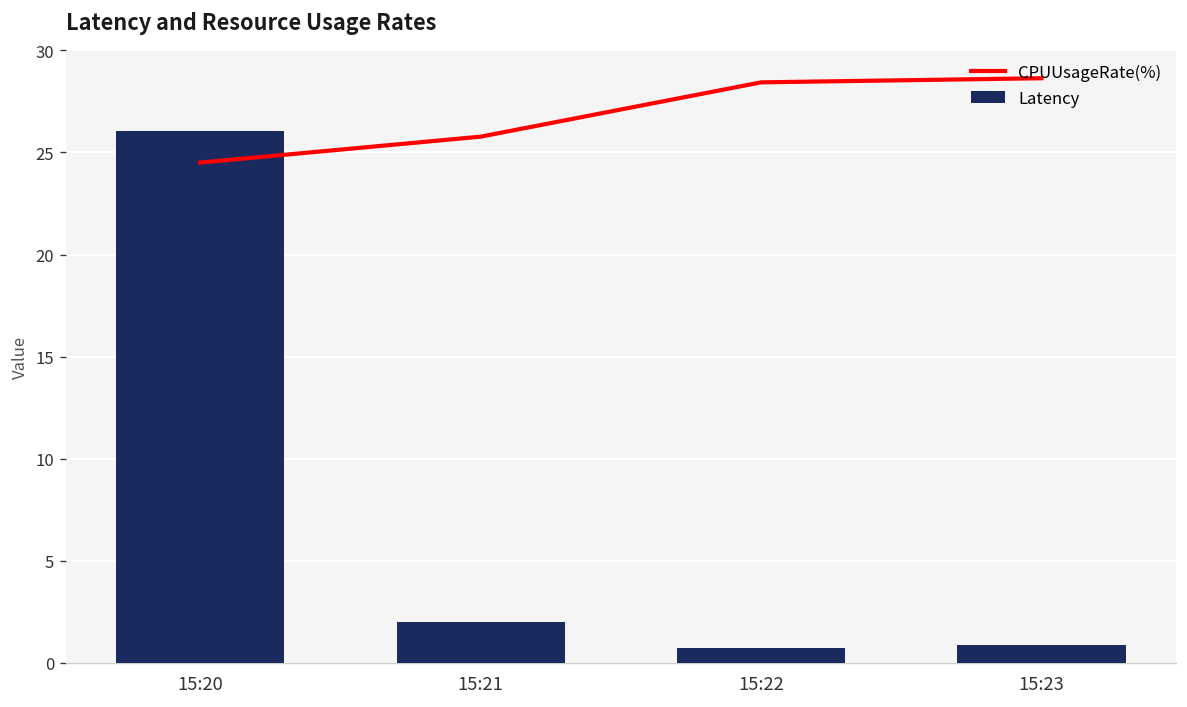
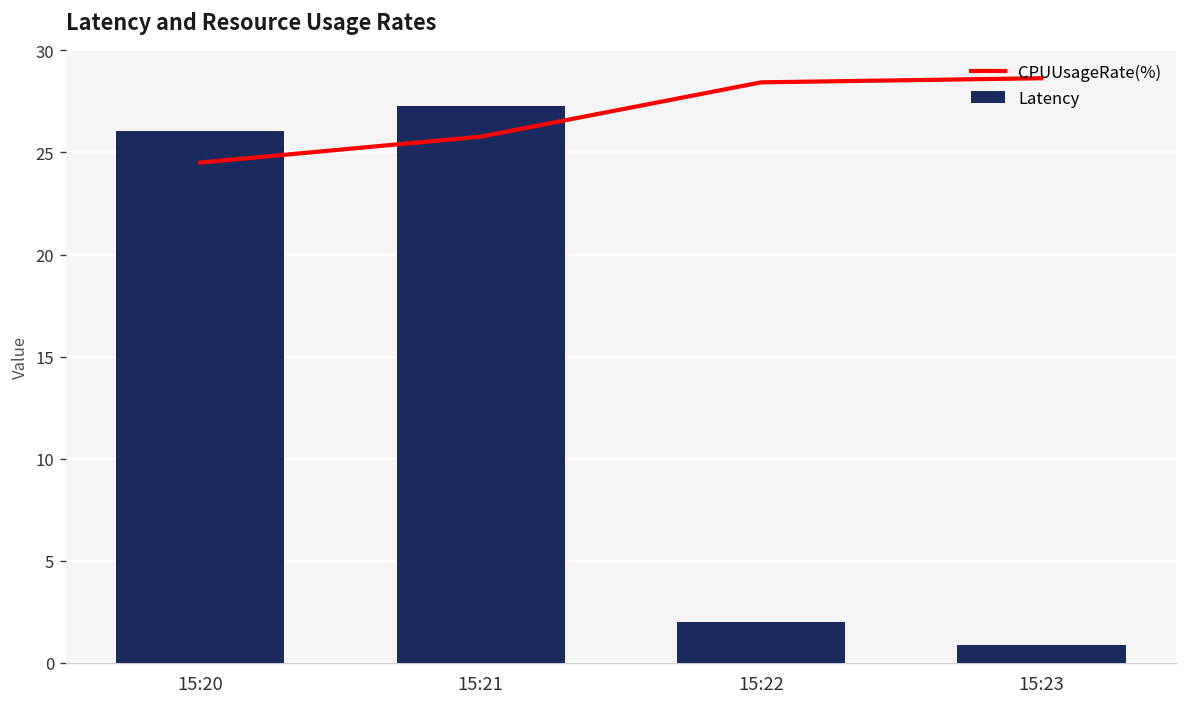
Latency, 15:21: 2.0 -> 27.3
Latency, 15:22: 0.7 -> 2.0
